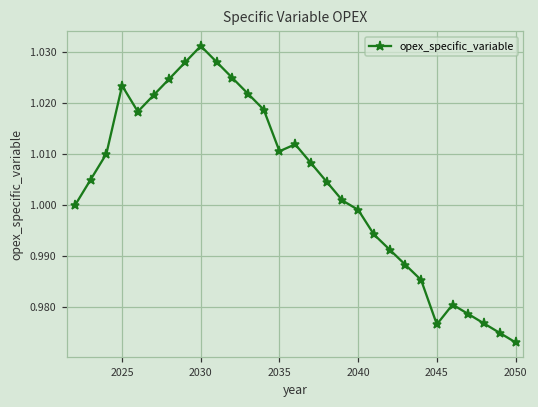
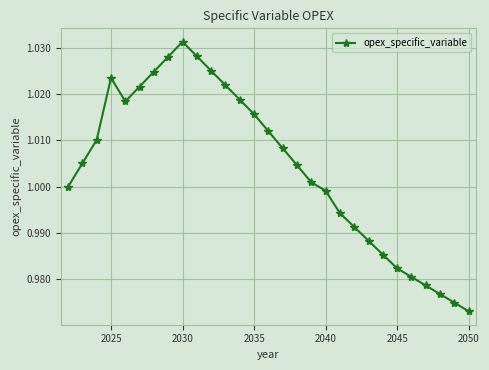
2035: 1.011 -> 1.016
2045: 0.977 -> 0.982
